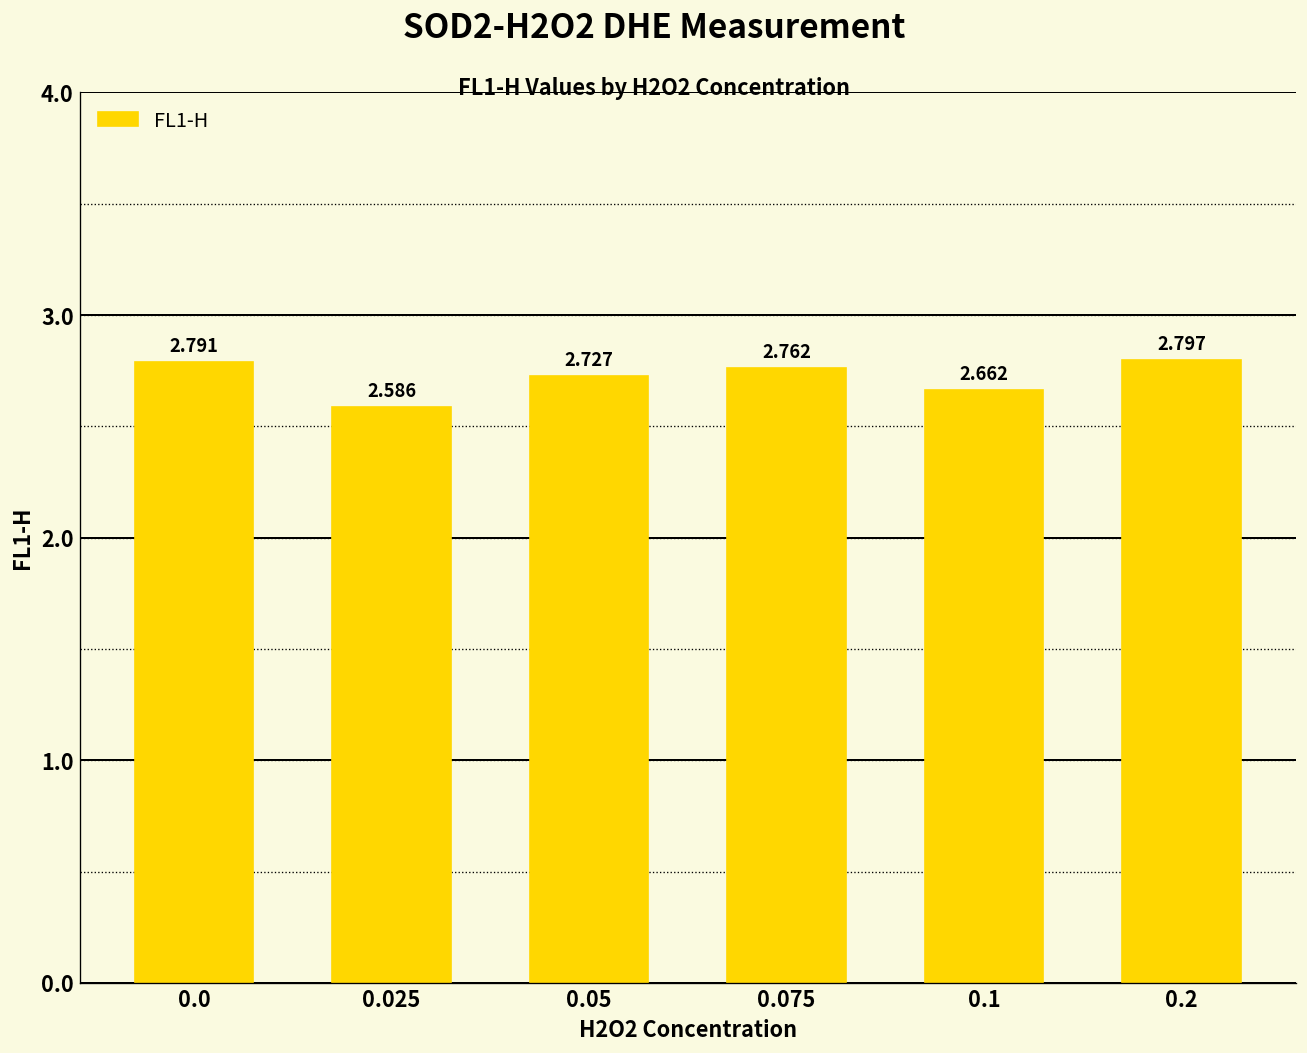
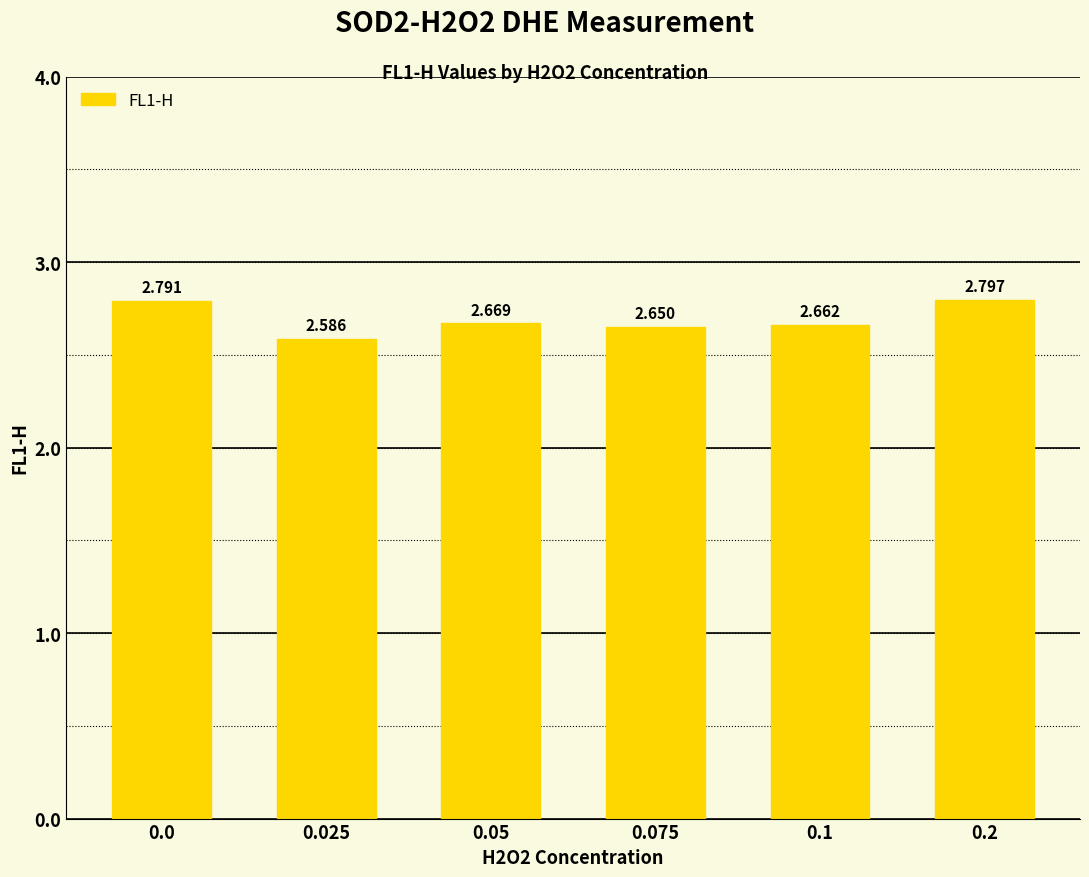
0.05: 2.727 -> 2.669
0.075: 2.762 -> 2.650
